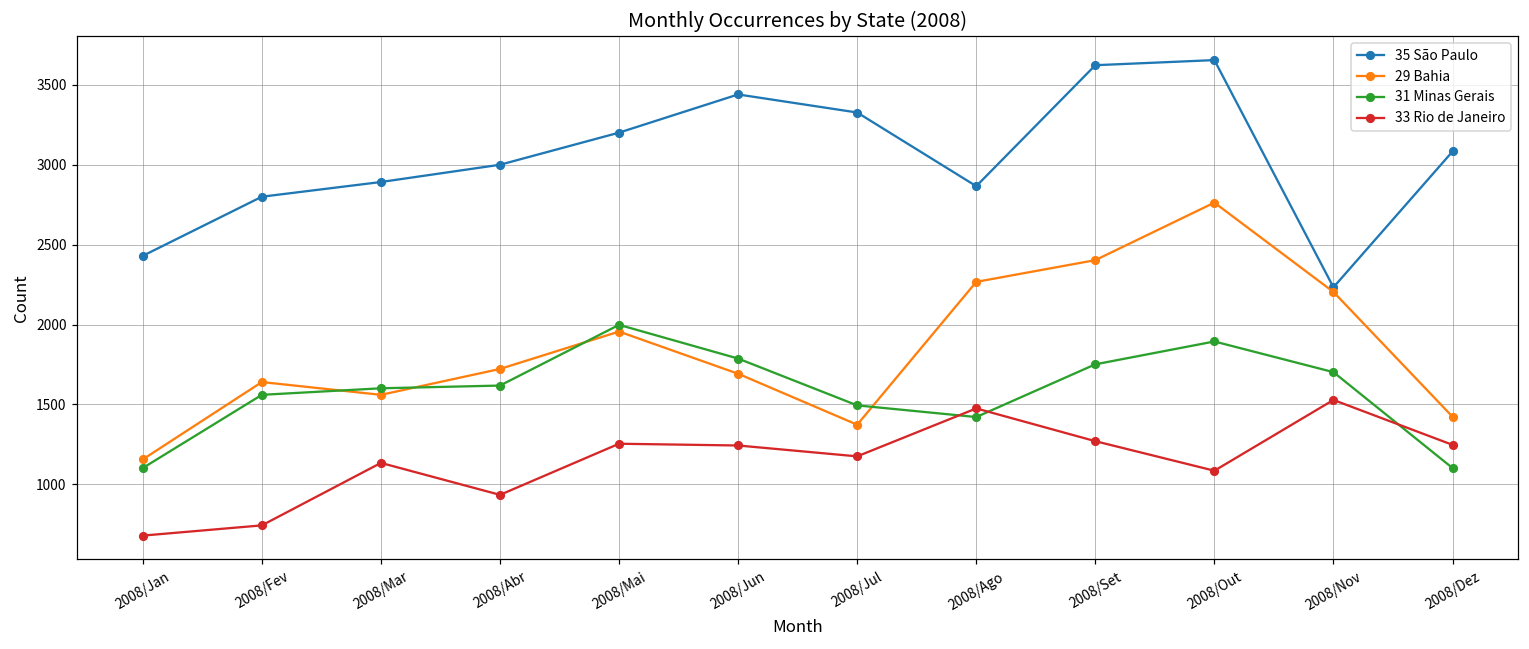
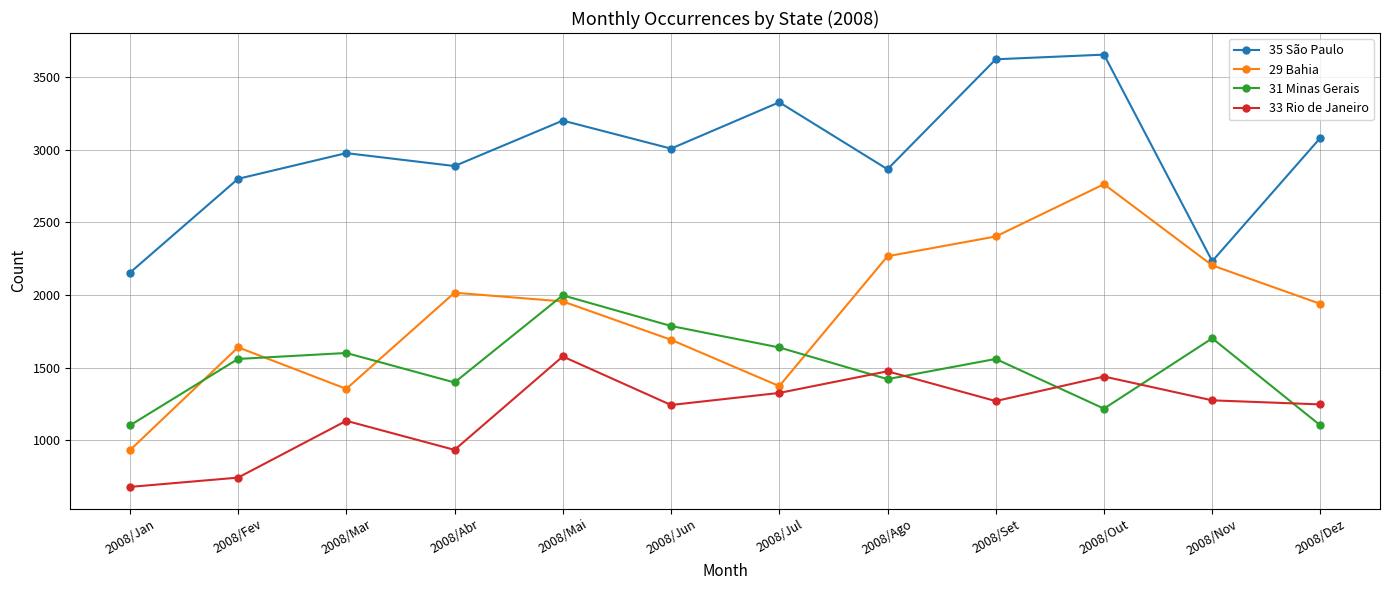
35 São Paulo, 2008/Jan: 2430 -> 2150
29 Bahia, 2008/Jan: 1160 -> 930
35 São Paulo, 2008/Mar: 2890 -> 2980
29 Bahia, 2008/Mar: 1560 -> 1350
35 São Paulo, 2008/Abr: 3000 -> 2890
29 Bahia, 2008/Abr: 1720 -> 2020
31 Minas Gerais, 2008/Abr: 1620 -> 1400
33 Rio de Janeiro, 2008/Mai: 1250 -> 1580
35 São Paulo, 2008/Jun: 3440 -> 3010
31 Minas Gerais, 2008/Jul: 1490 -> 1640
33 Rio de Janeiro, 2008/Jul: 1180 -> 1330
31 Minas Gerais, 2008/Set: 1750 -> 1560
31 Minas Gerais, 2008/Out: 1890 -> 1220
33 Rio de Janeiro, 2008/Out: 1090 -> 1440
33 Rio de Janeiro, 2008/Nov: 1530 -> 1280
29 Bahia, 2008/Dez: 1420 -> 1940
